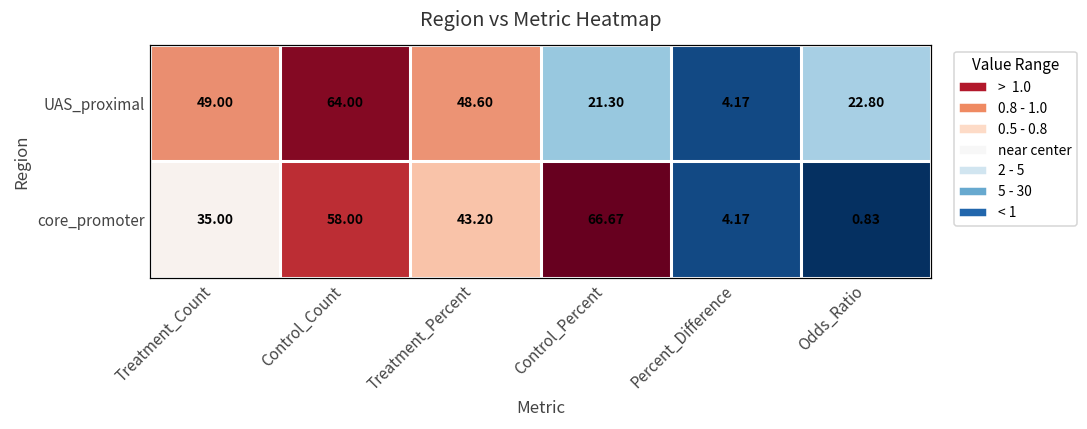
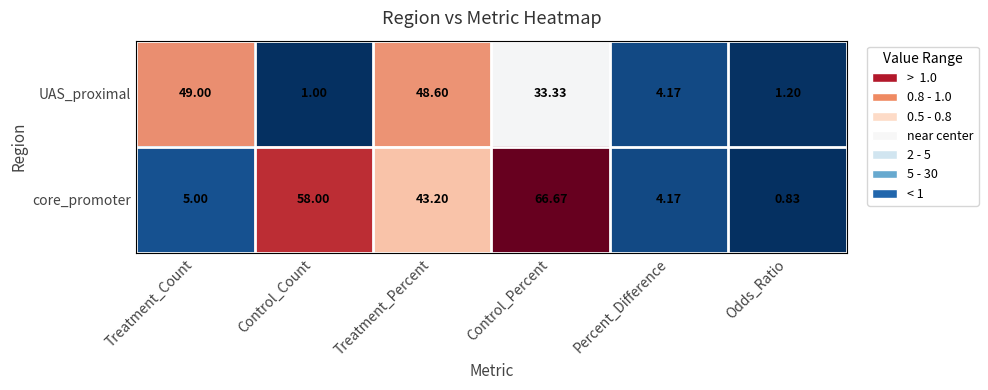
UAS_proximal, Control_Count: 64.00 -> 1.00
UAS_proximal, Control_Percent: 21.30 -> 33.33
UAS_proximal, Odds_Ratio: 22.80 -> 1.20
core_promoter, Treatment_Count: 35.00 -> 5.00
